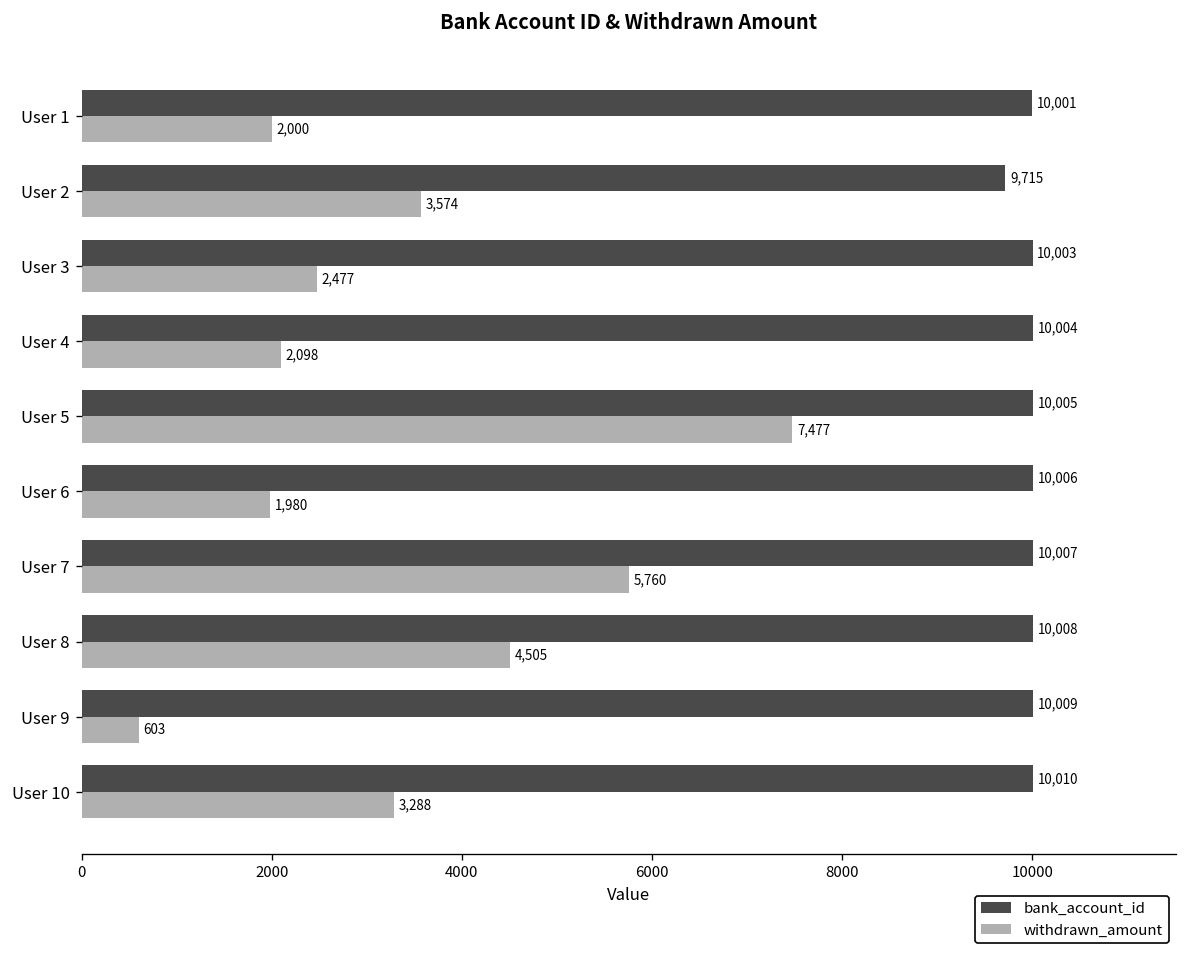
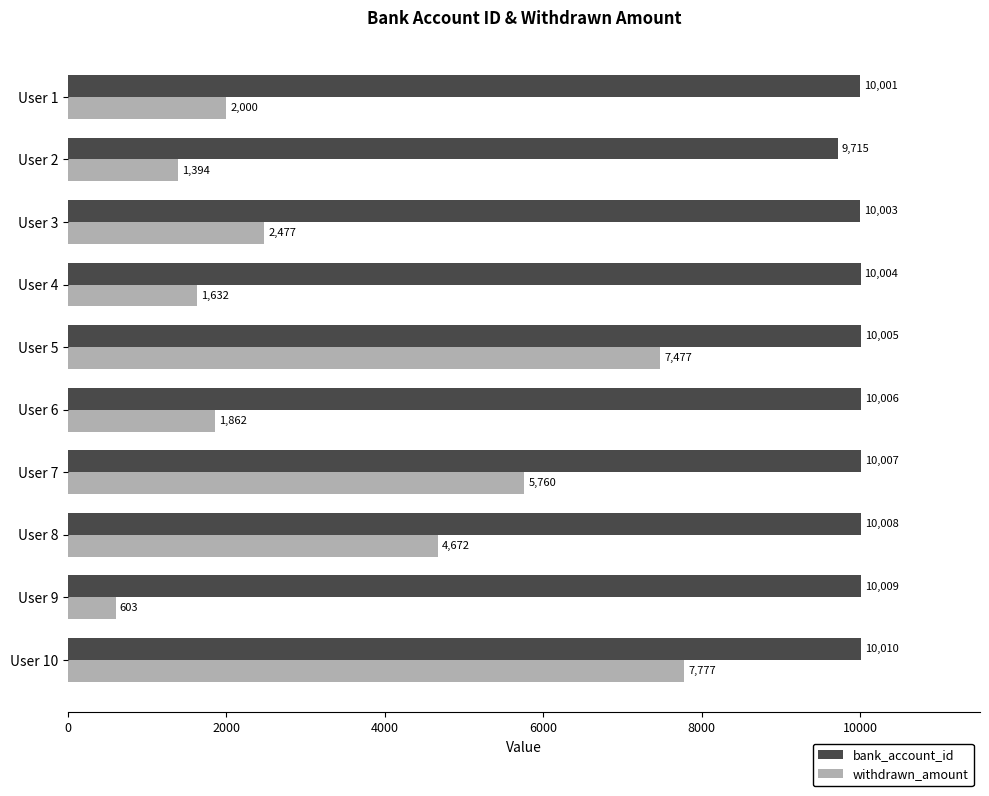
withdrawn_amount, User 2: 3,574 -> 1,394
withdrawn_amount, User 4: 2,098 -> 1,632
withdrawn_amount, User 6: 1,980 -> 1,862
withdrawn_amount, User 8: 4,505 -> 4,672
withdrawn_amount, User 10: 3,288 -> 7,777
